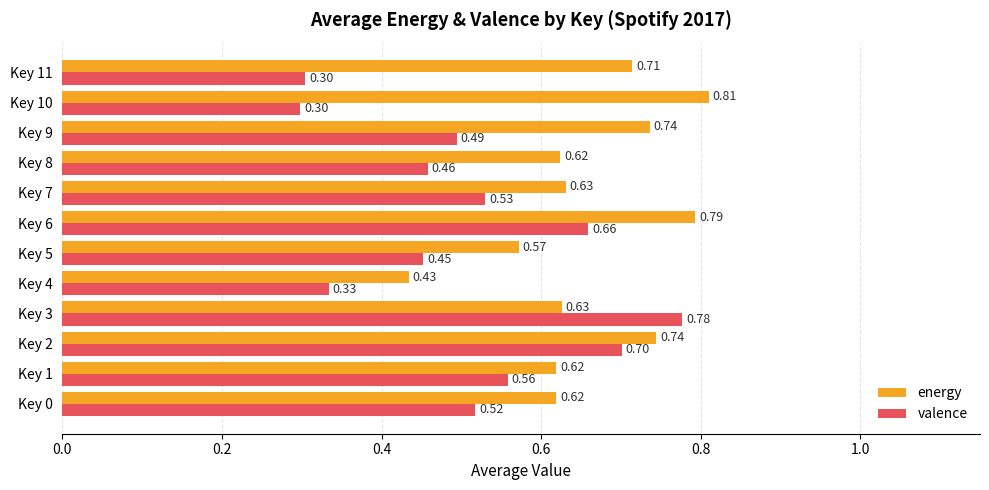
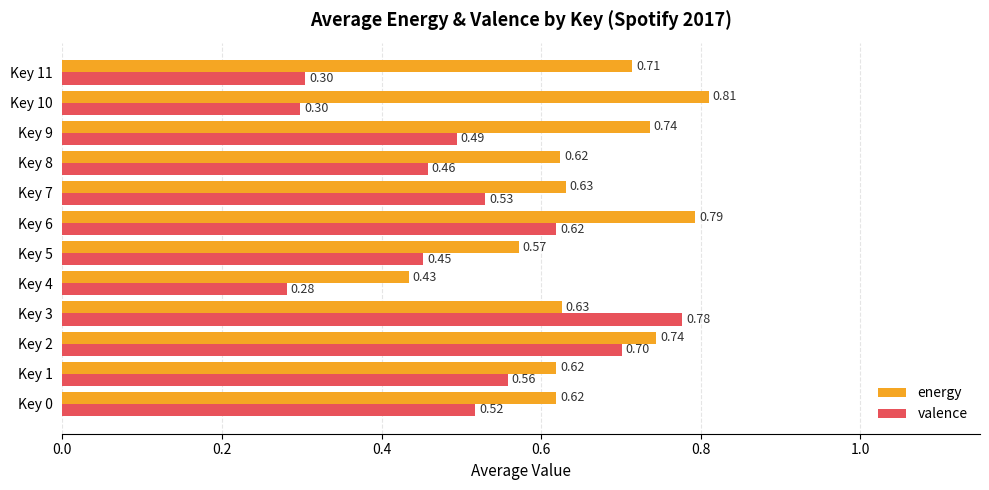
valence, Key 6: 0.66 -> 0.62
valence, Key 4: 0.33 -> 0.28
